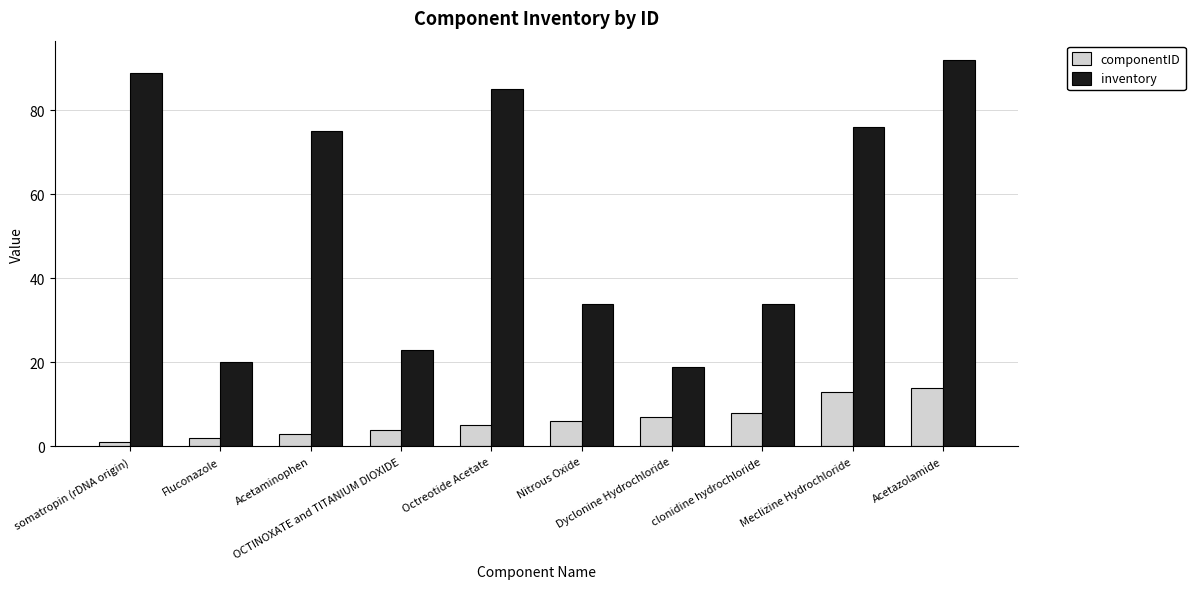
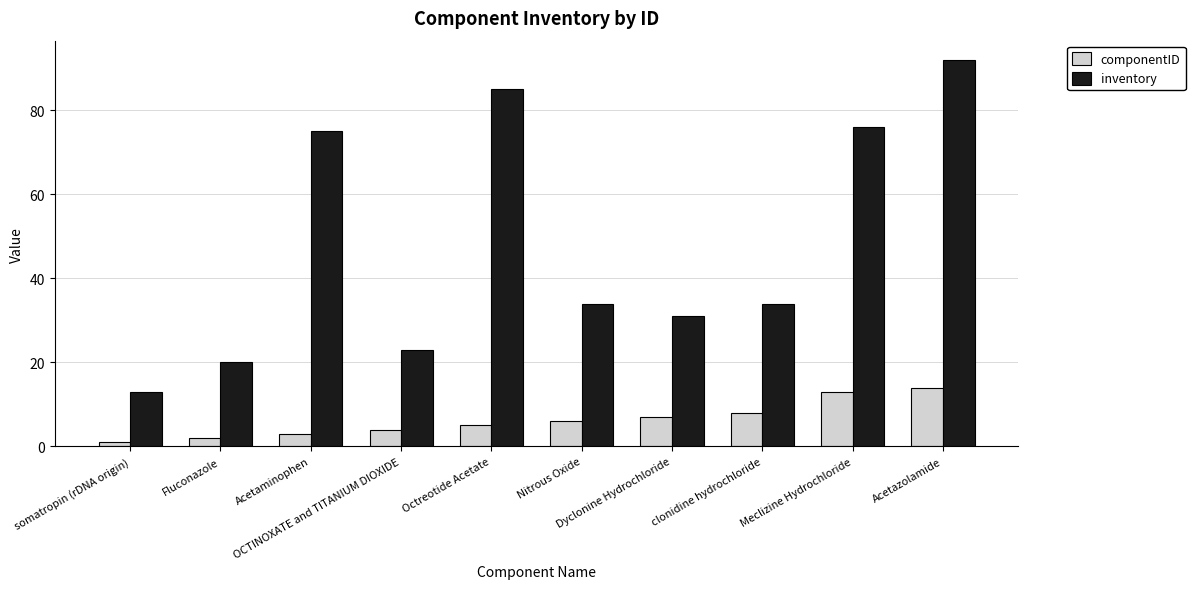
inventory, somatropin (rDNA origin): 89 -> 13
inventory, Dyclonine Hydrochloride: 19 -> 31
